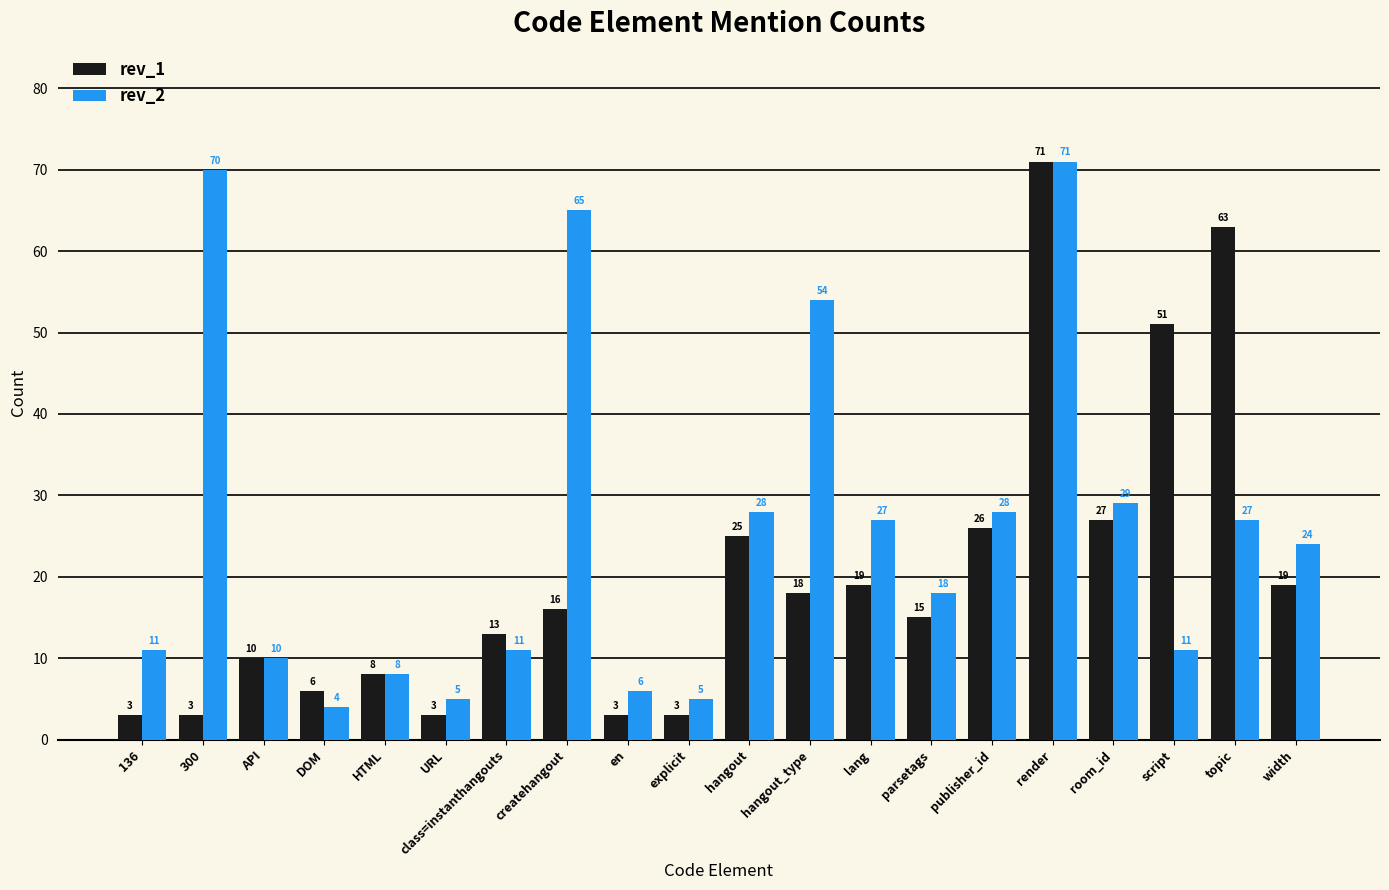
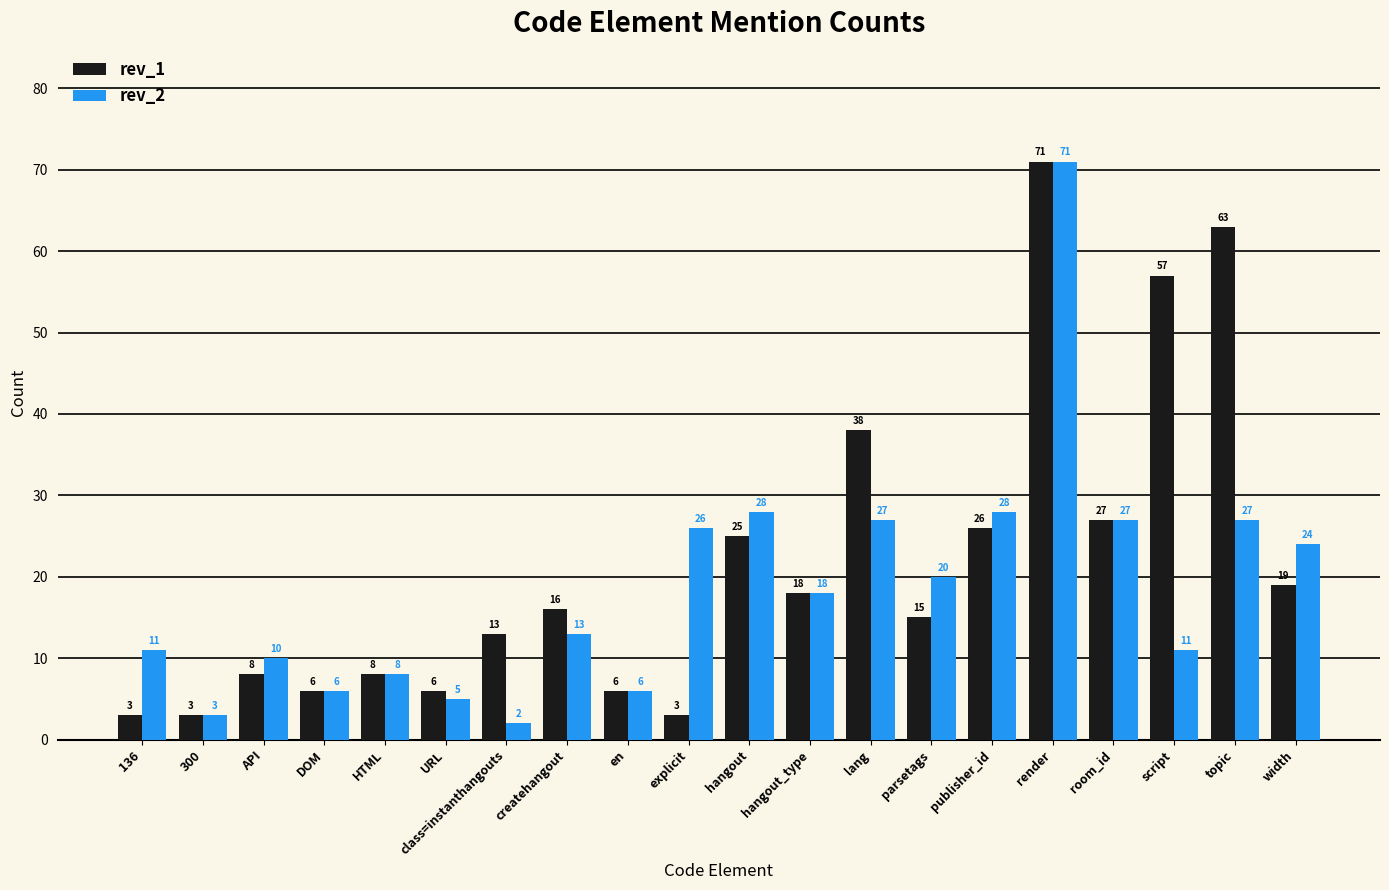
rev_2, 300: 70 -> 3
rev_1, API: 10 -> 8
rev_2, DOM: 4 -> 6
rev_1, URL: 3 -> 6
rev_2, class=instanthangouts: 11 -> 2
rev_2, createhangout: 65 -> 13
rev_1, en: 3 -> 6
rev_2, explicit: 5 -> 26
rev_2, hangout_type: 54 -> 18
rev_1, lang: 19 -> 38
rev_2, parsetags: 18 -> 20
rev_2, room_id: 29 -> 27
rev_1, script: 51 -> 57
